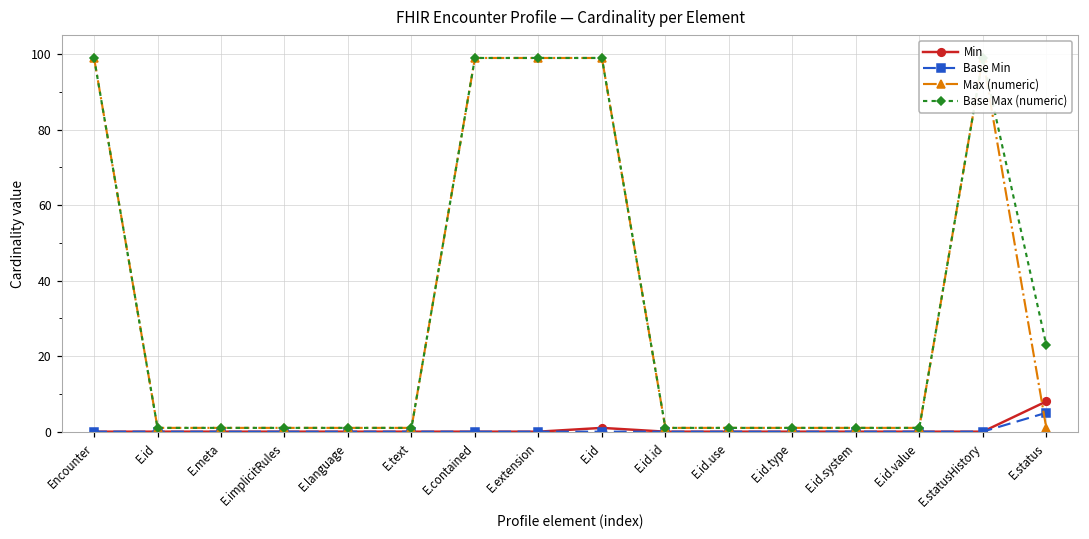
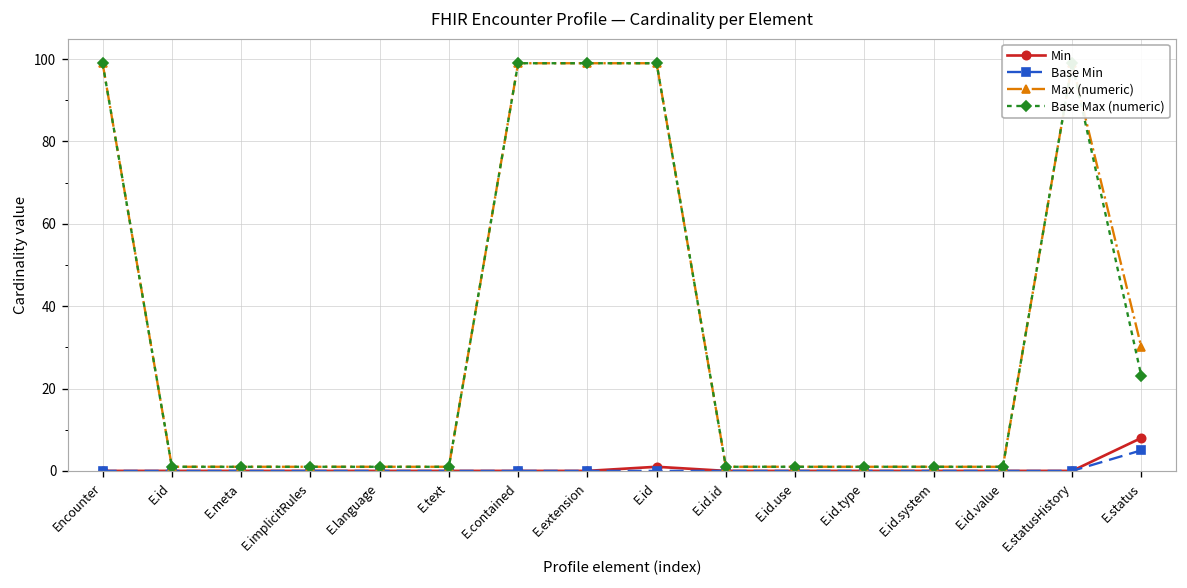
Max (numeric), E.status: 1 -> 30
